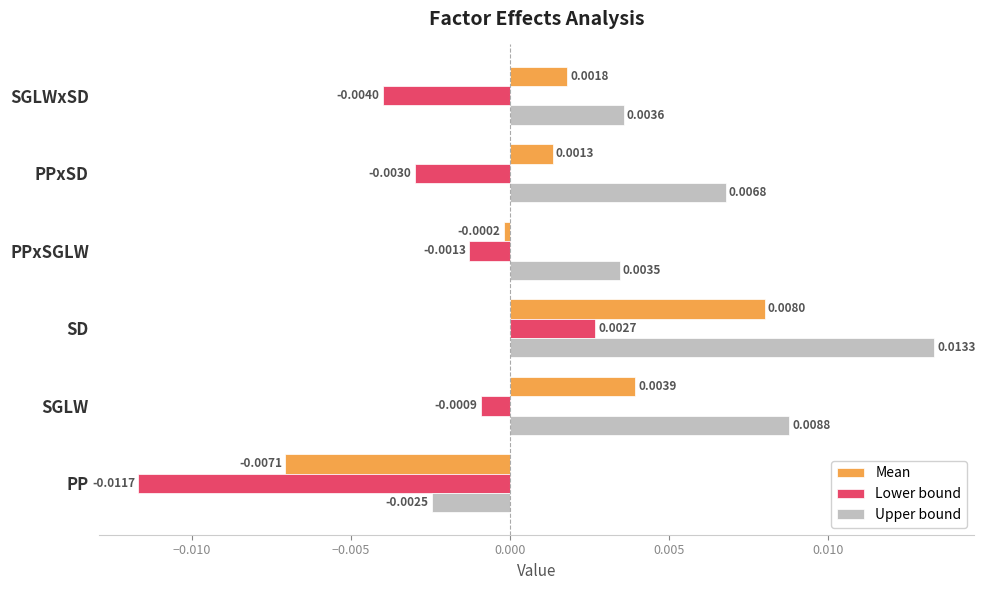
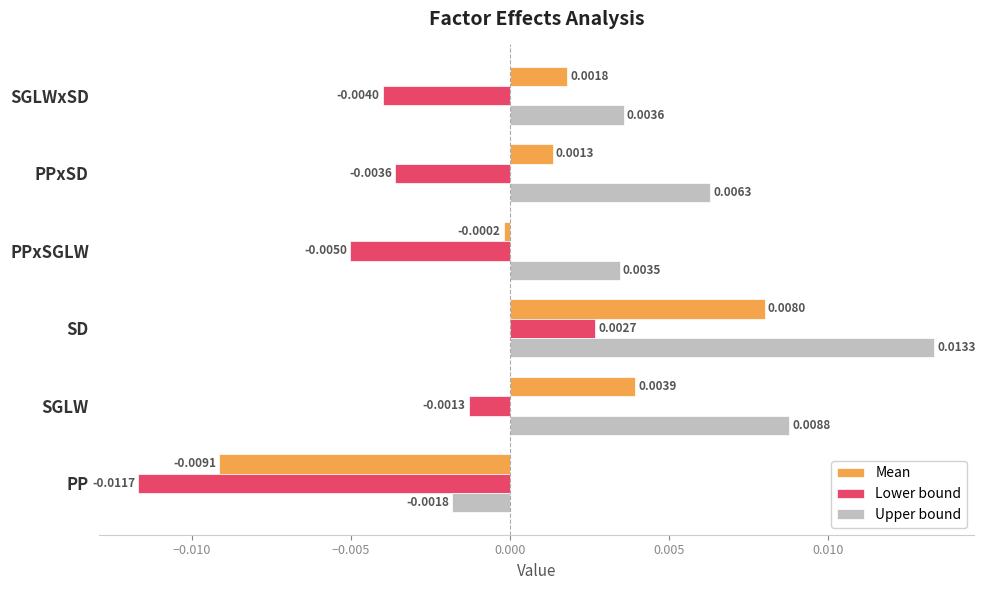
Lower bound, PPxSD: -0.0030 -> -0.0036
Upper bound, PPxSD: 0.0068 -> 0.0063
Lower bound, PPxSGLW: -0.0013 -> -0.0050
Lower bound, SGLW: -0.0009 -> -0.0013
Mean, PP: -0.0071 -> -0.0091
Upper bound, PP: -0.0025 -> -0.0018
